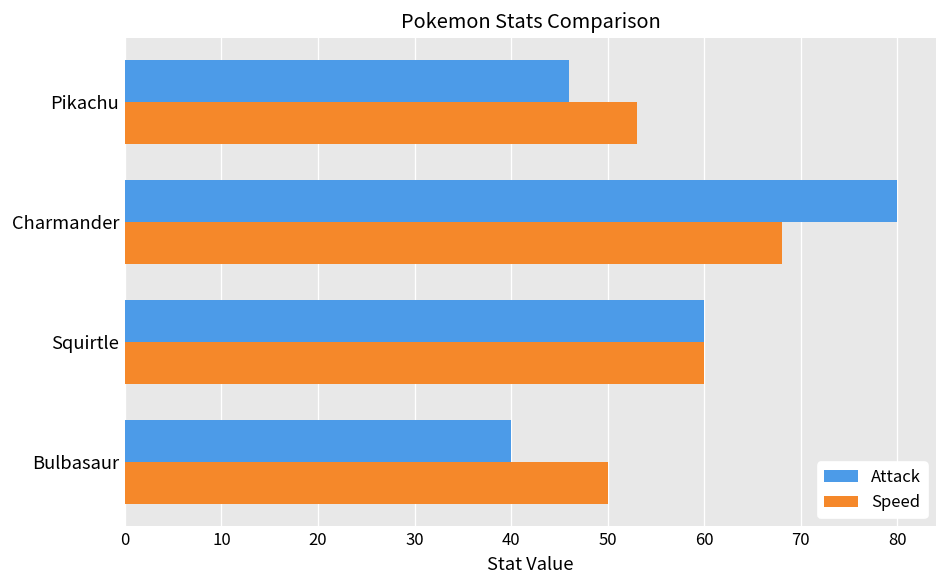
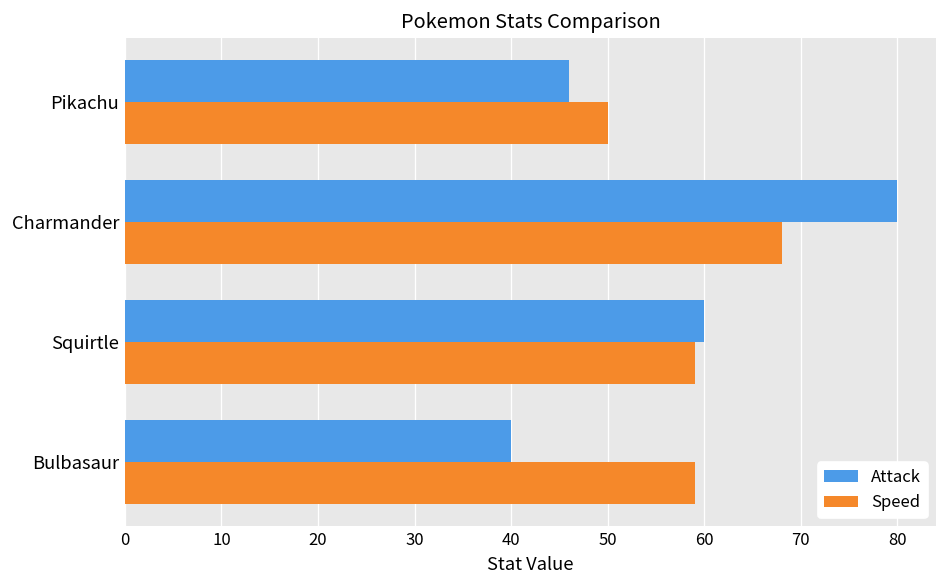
Speed, Pikachu: 53 -> 50
Speed, Squirtle: 60 -> 59
Speed, Bulbasaur: 50 -> 59
